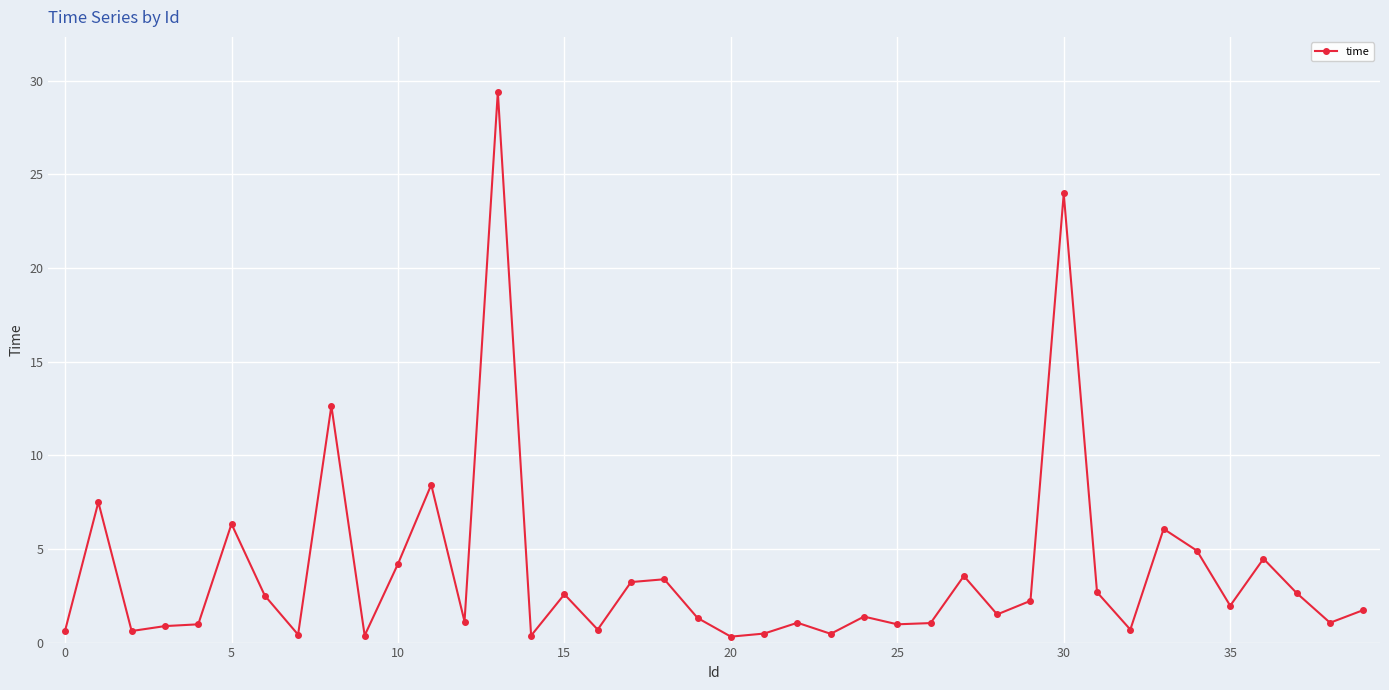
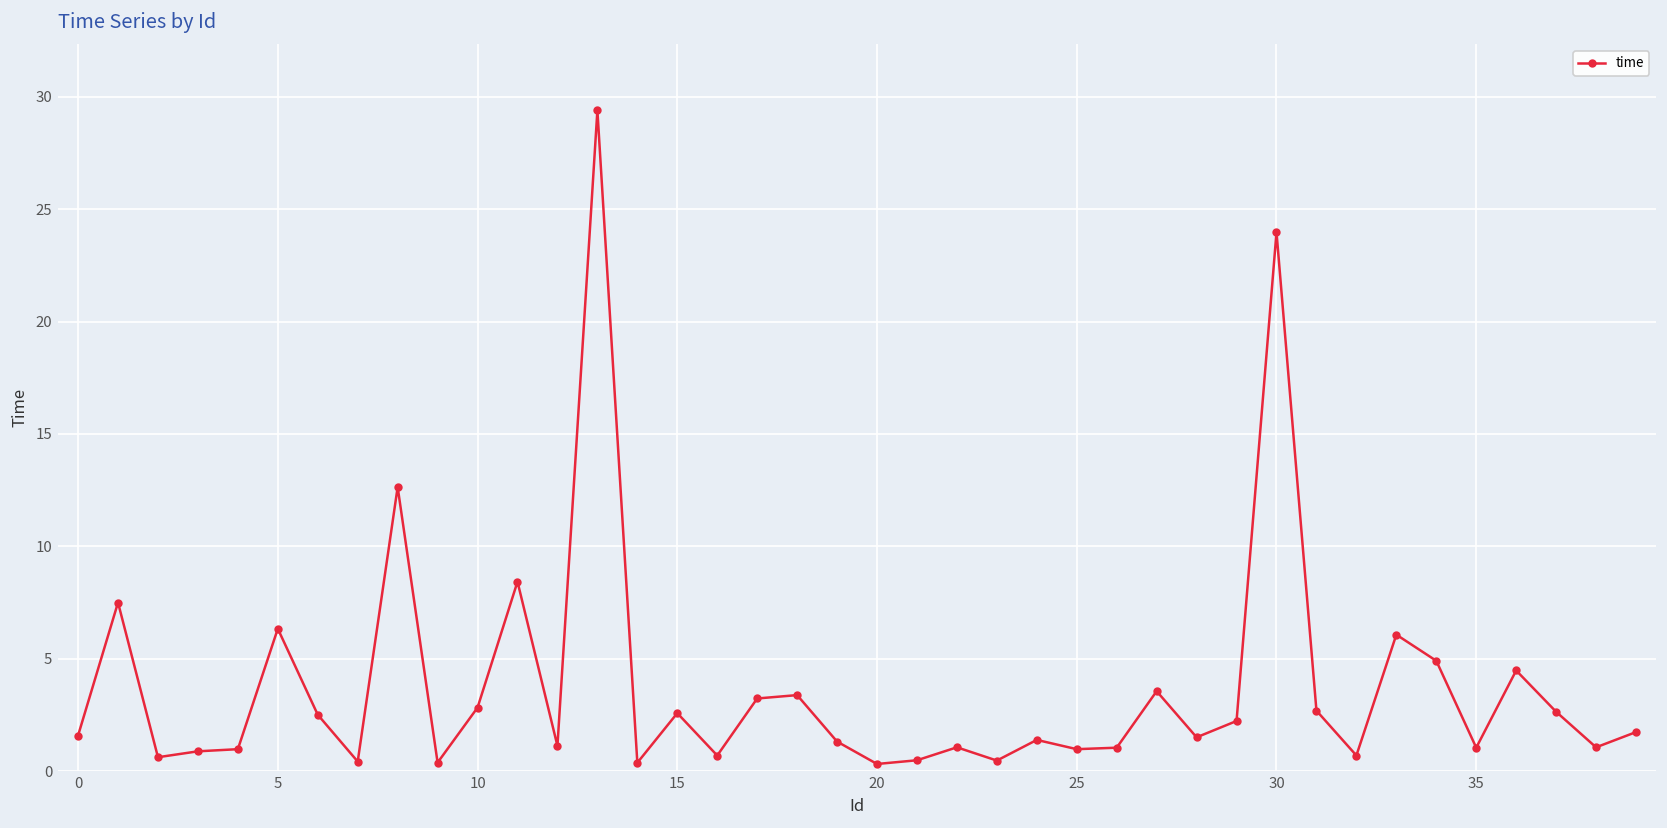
0: 0.6 -> 1.6
10: 4.2 -> 2.8
35: 2.0 -> 1.0
